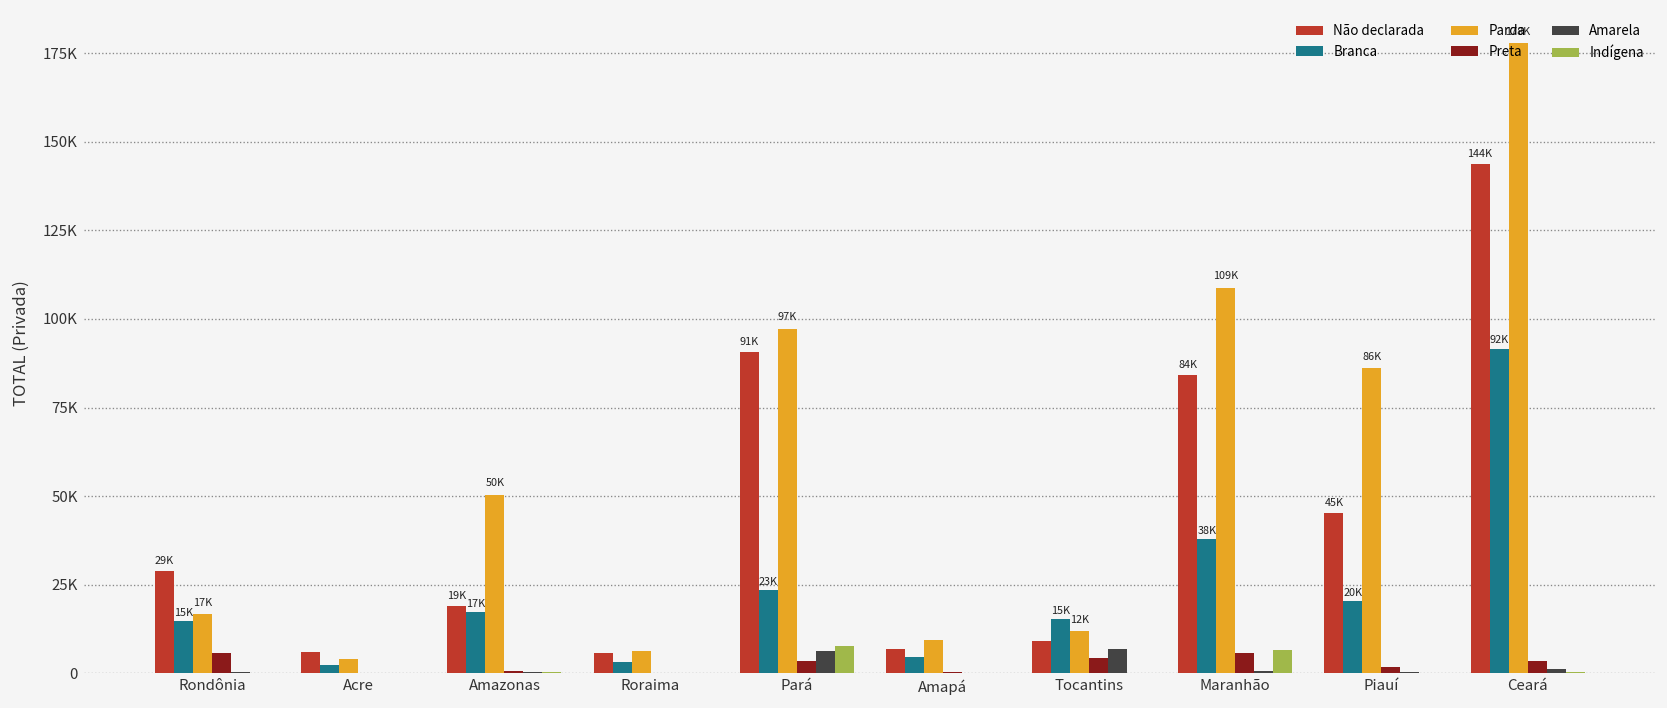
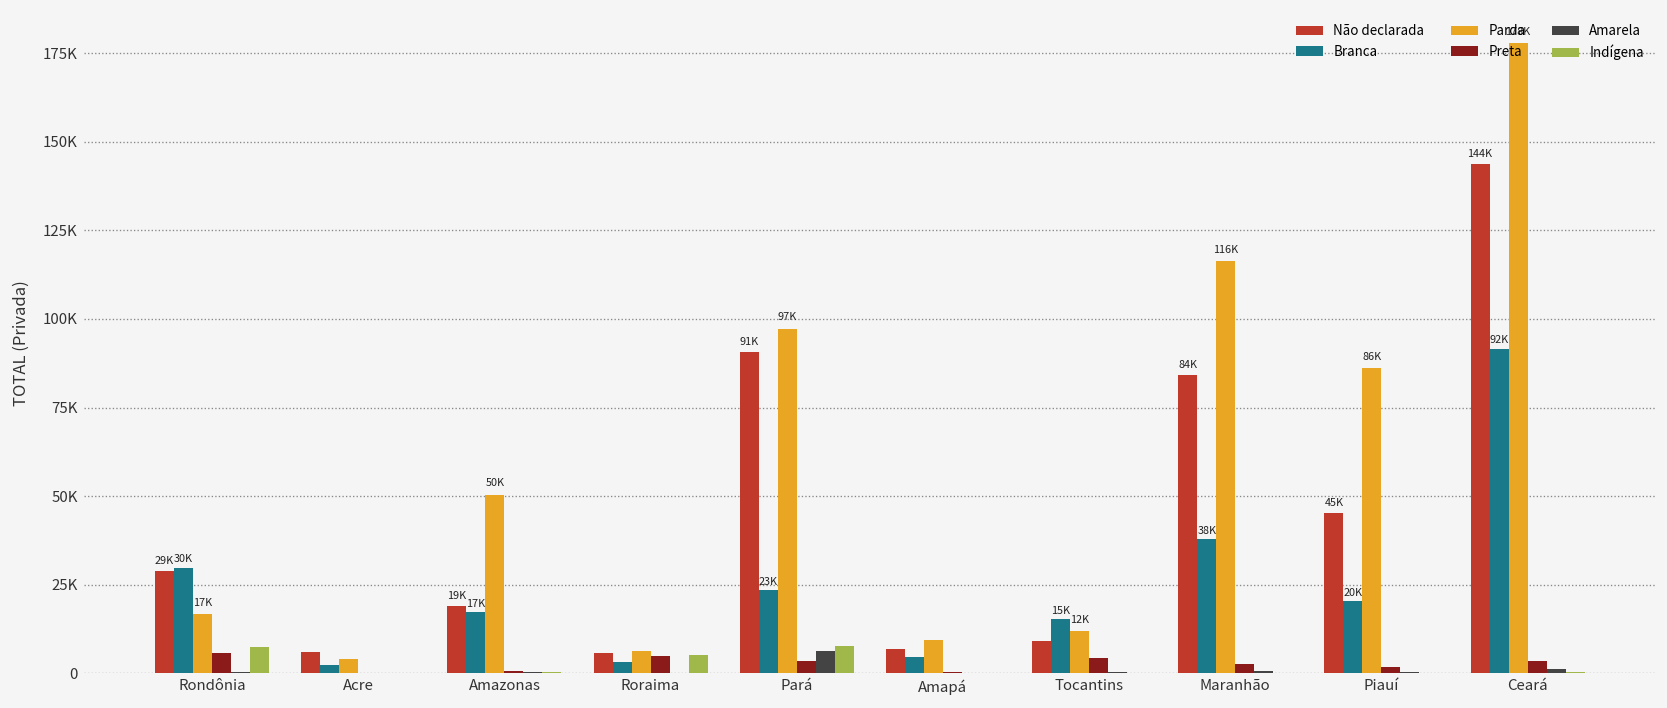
Branca, Rondônia: 15K -> 30K
Indígena, Rondônia: 0 -> 8000
Preta, Roraima: 0 -> 5000
Indígena, Roraima: 0 -> 5000
Amarela, Tocantins: 7000 -> 0
Parda, Maranhão: 109K -> 116K
Preta, Maranhão: 6000 -> 3000
Indígena, Maranhão: 7000 -> 0
